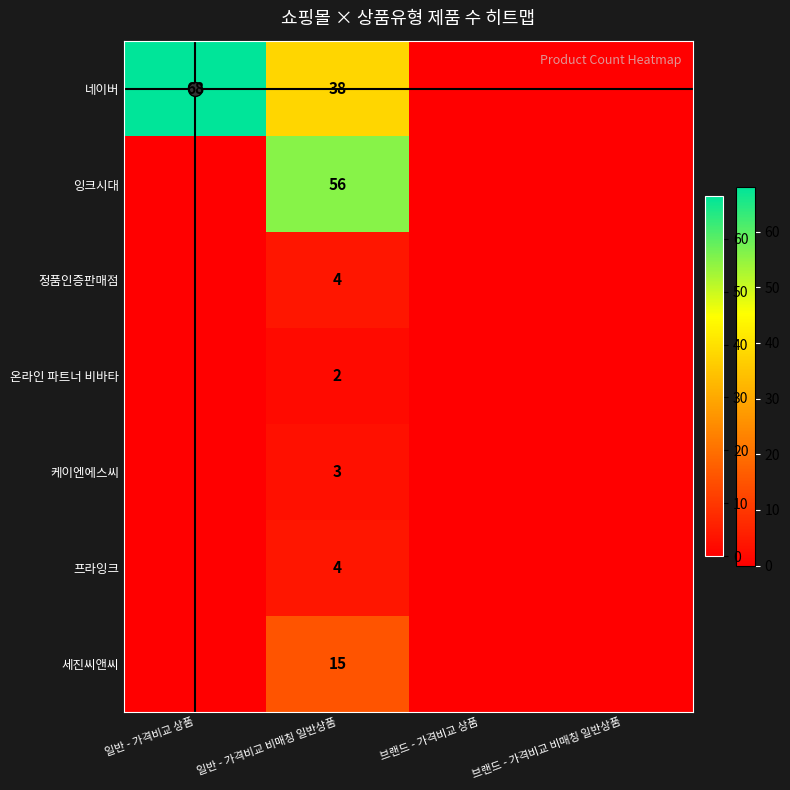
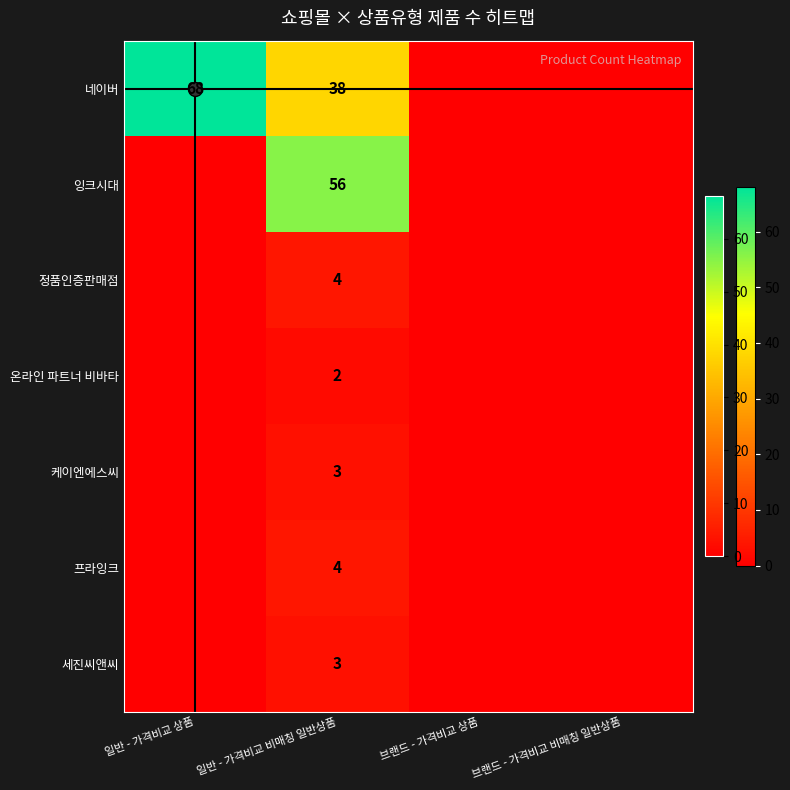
세진씨앤씨, 일반 - 가격비교 비매칭 일반상품: 15 -> 3
